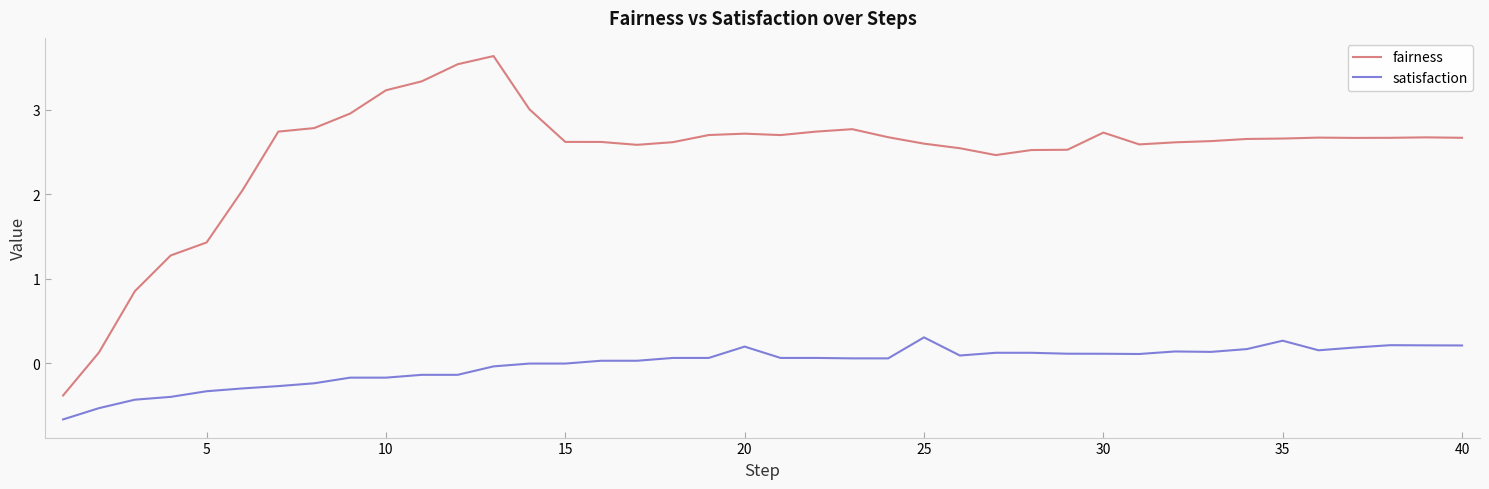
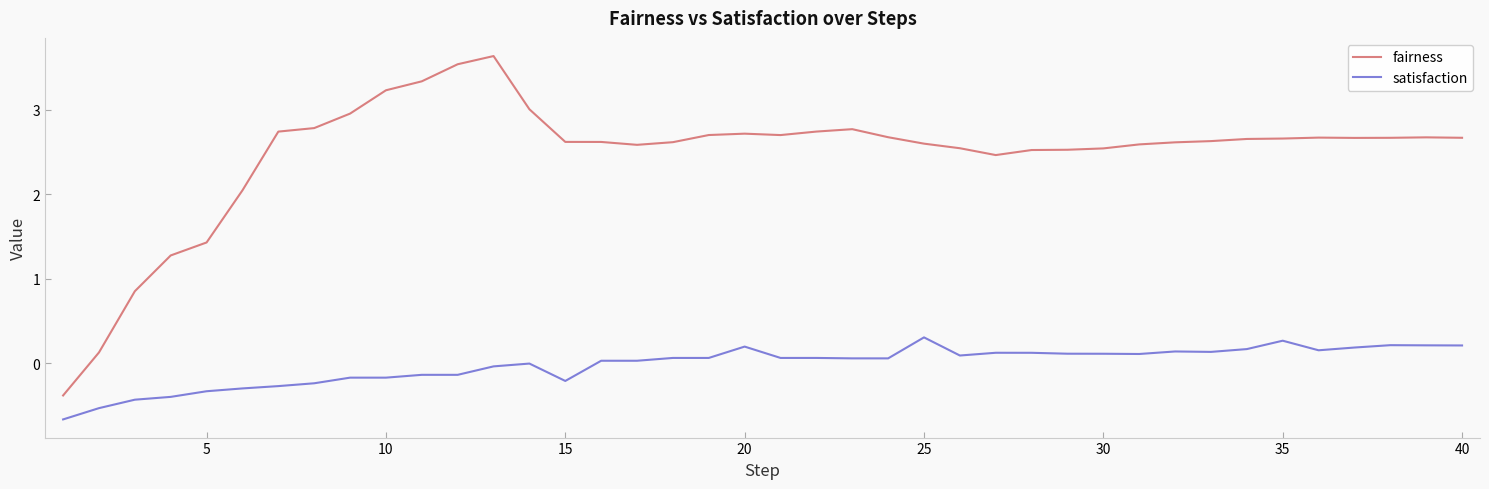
satisfaction, 15: 0.0 -> -0.2
fairness, 30: 2.7 -> 2.5
